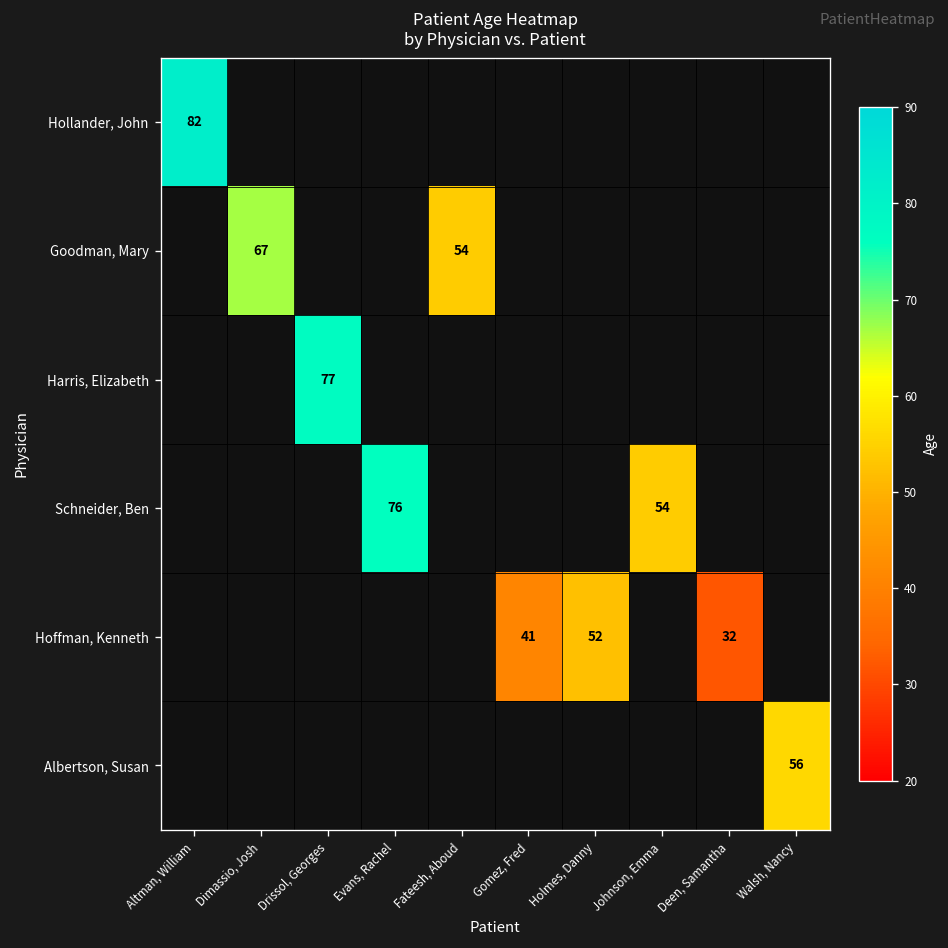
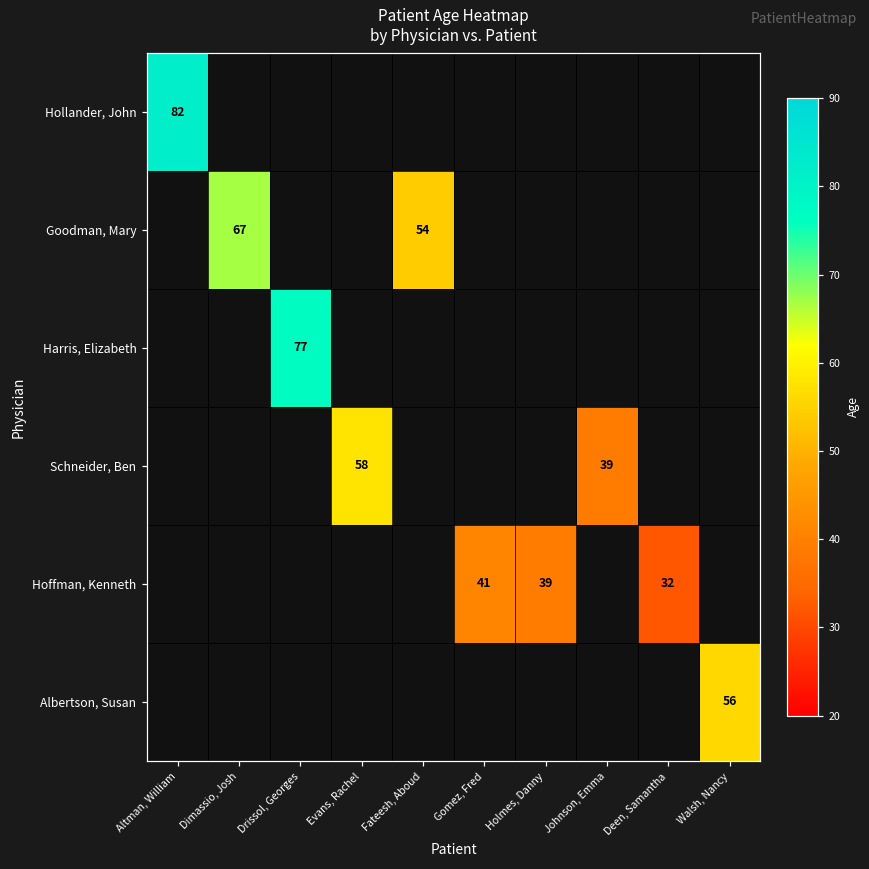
Schneider, Ben, Evans, Rachel: 76 -> 58
Schneider, Ben, Johnson, Emma: 54 -> 39
Hoffman, Kenneth, Holmes, Danny: 52 -> 39
